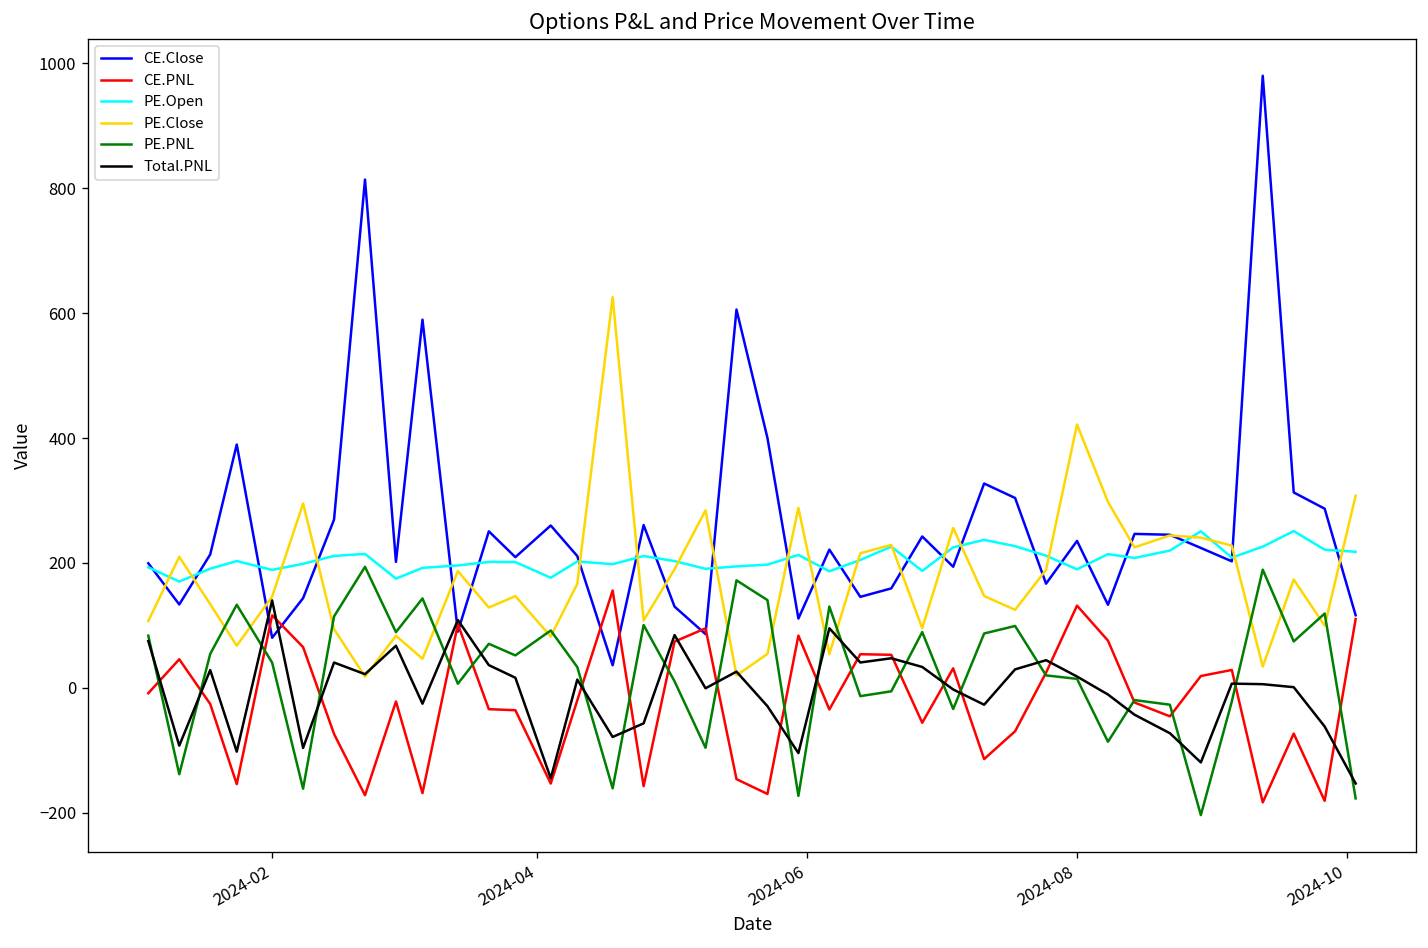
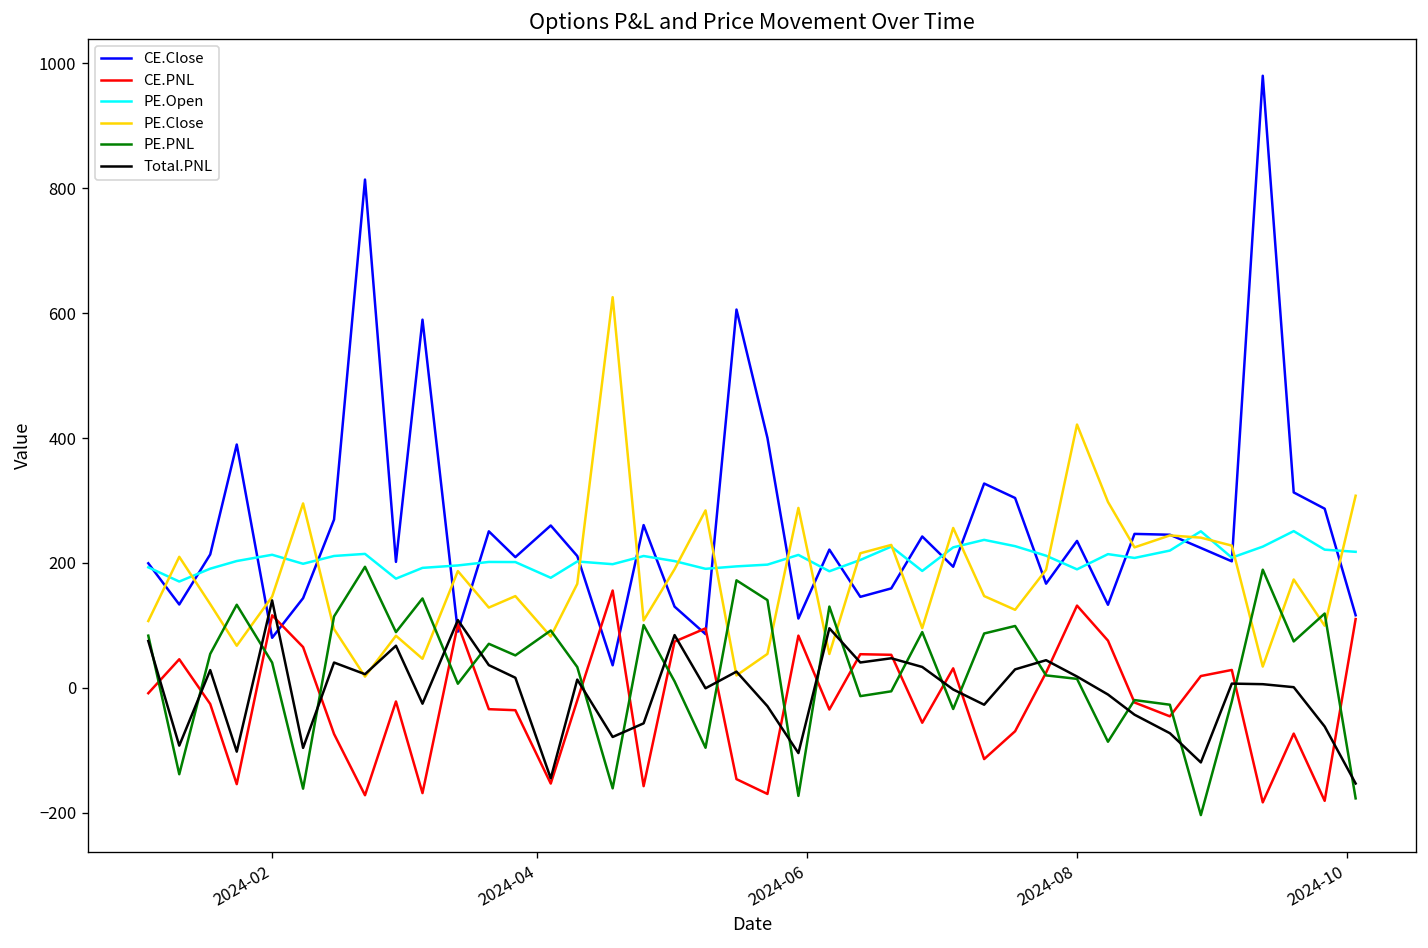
PE.Open, 2024-02: 190 -> 210
